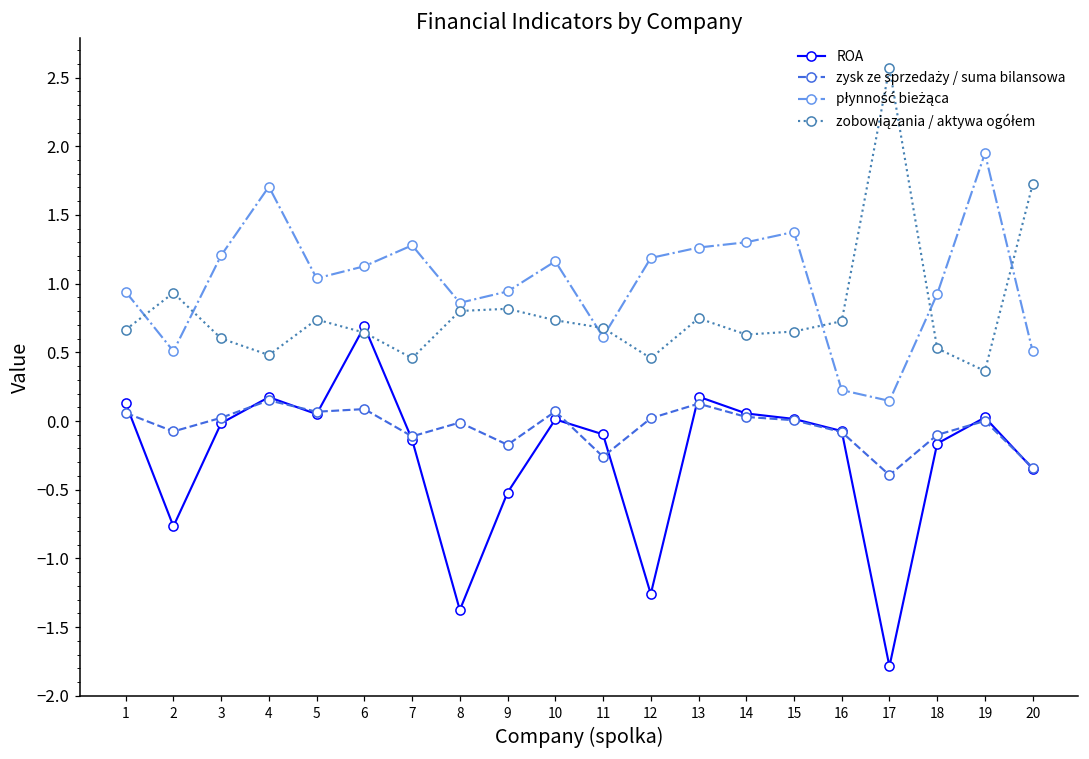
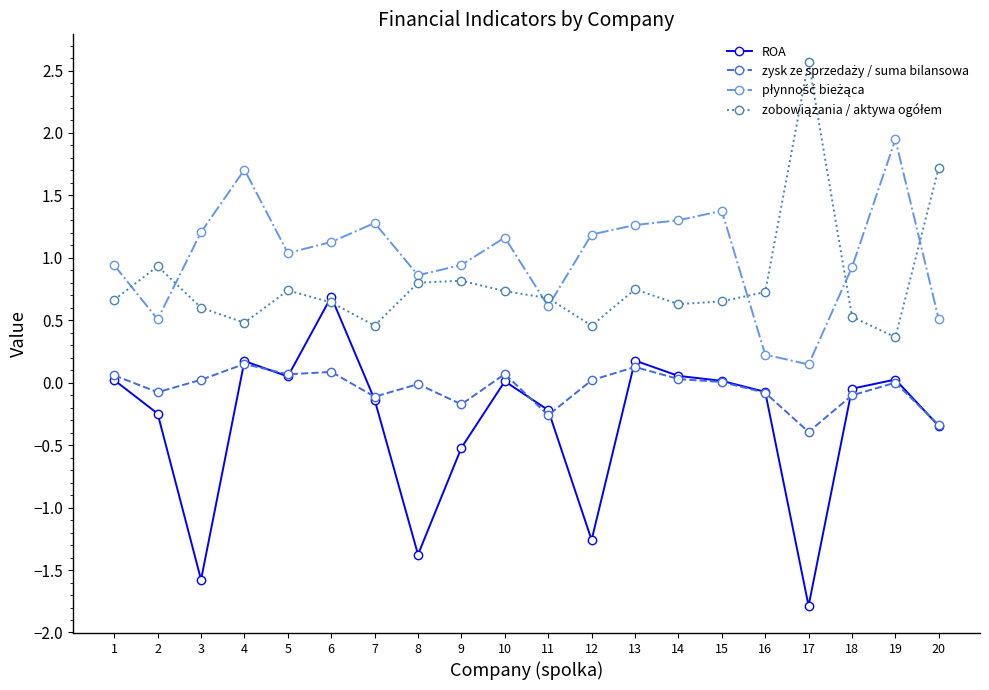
ROA, 1: 0.13 -> 0.02
ROA, 2: -0.77 -> -0.25
ROA, 3: -0.02 -> -1.58
ROA, 11: -0.10 -> -0.22
ROA, 18: -0.16 -> -0.05
